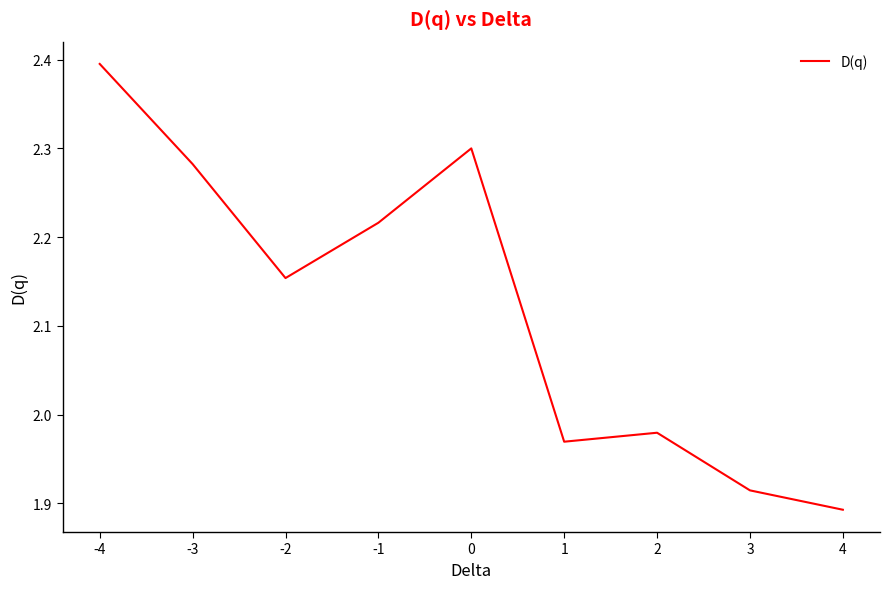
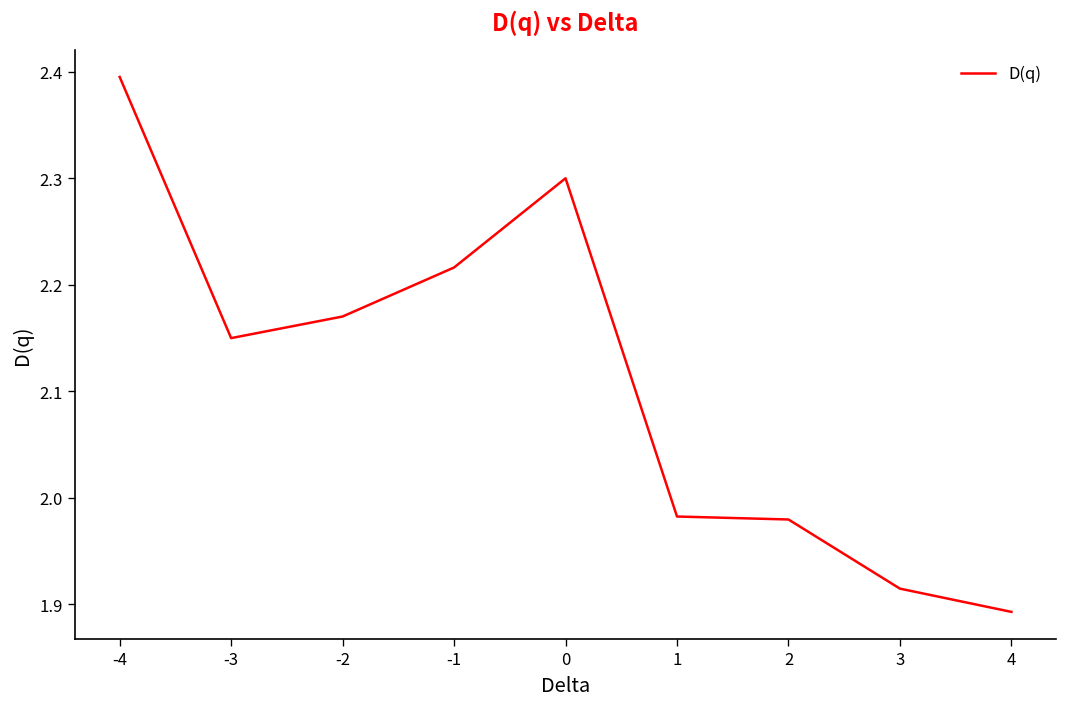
-3: 2.28 -> 2.15
-2: 2.15 -> 2.17
1: 1.97 -> 1.98
